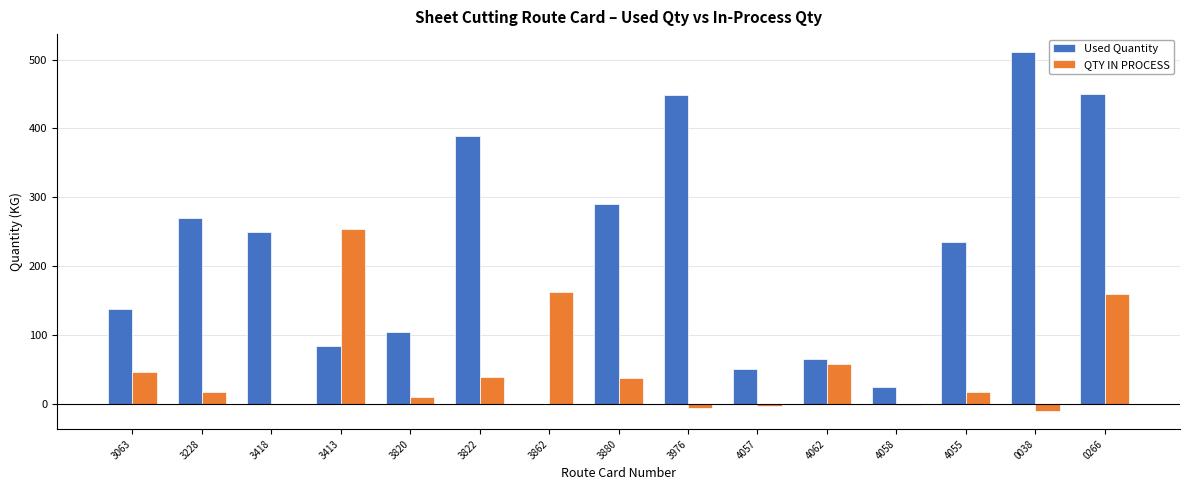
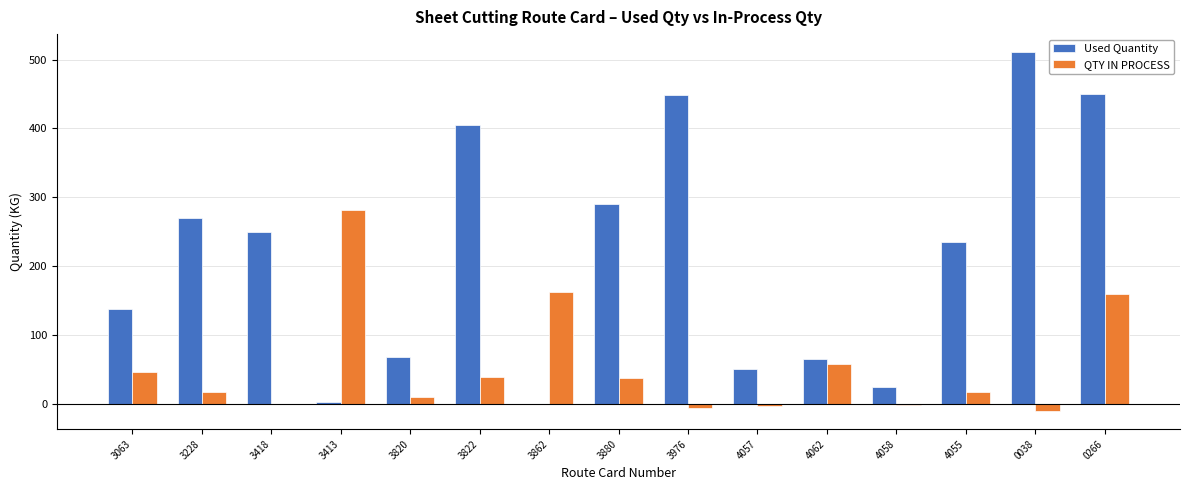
Used Quantity, 3413: 80 -> 0
QTY IN PROCESS, 3413: 250 -> 280
Used Quantity, 3820: 100 -> 70
Used Quantity, 3822: 390 -> 400
